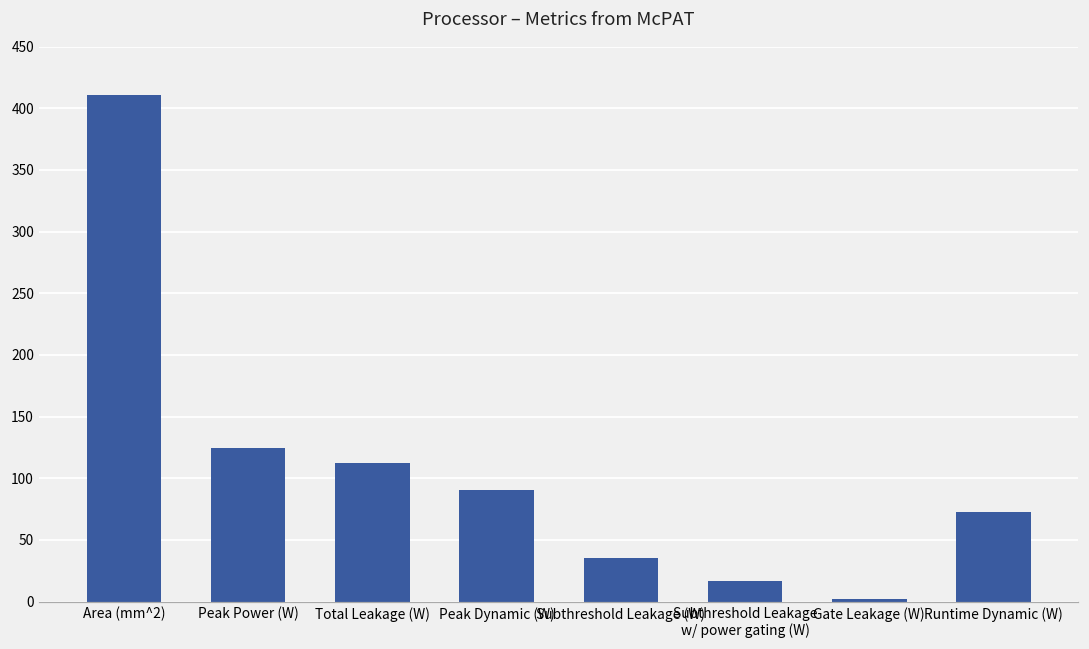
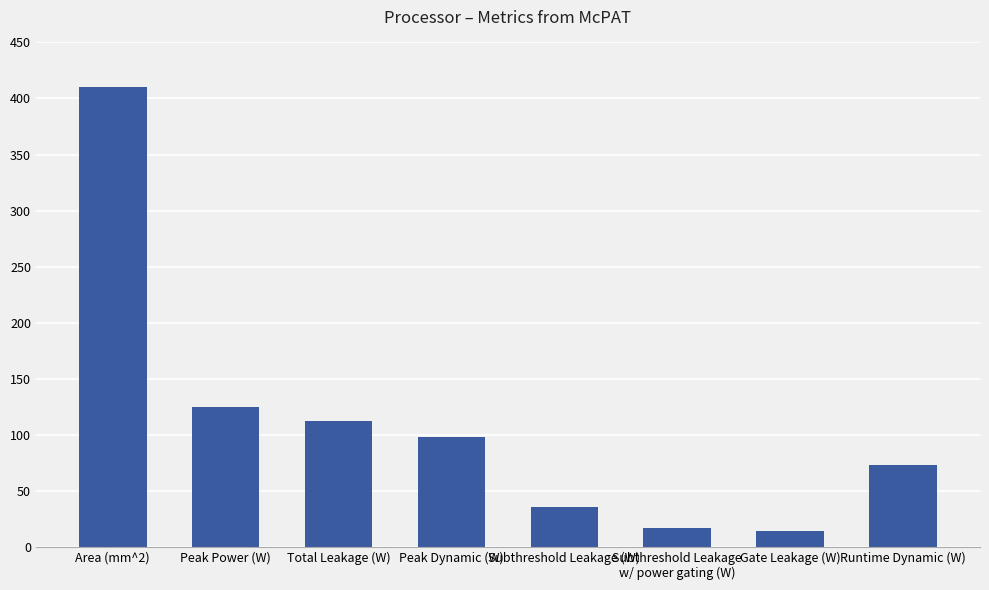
Peak Dynamic (W): 90 -> 98
Gate Leakage (W): 2 -> 14
